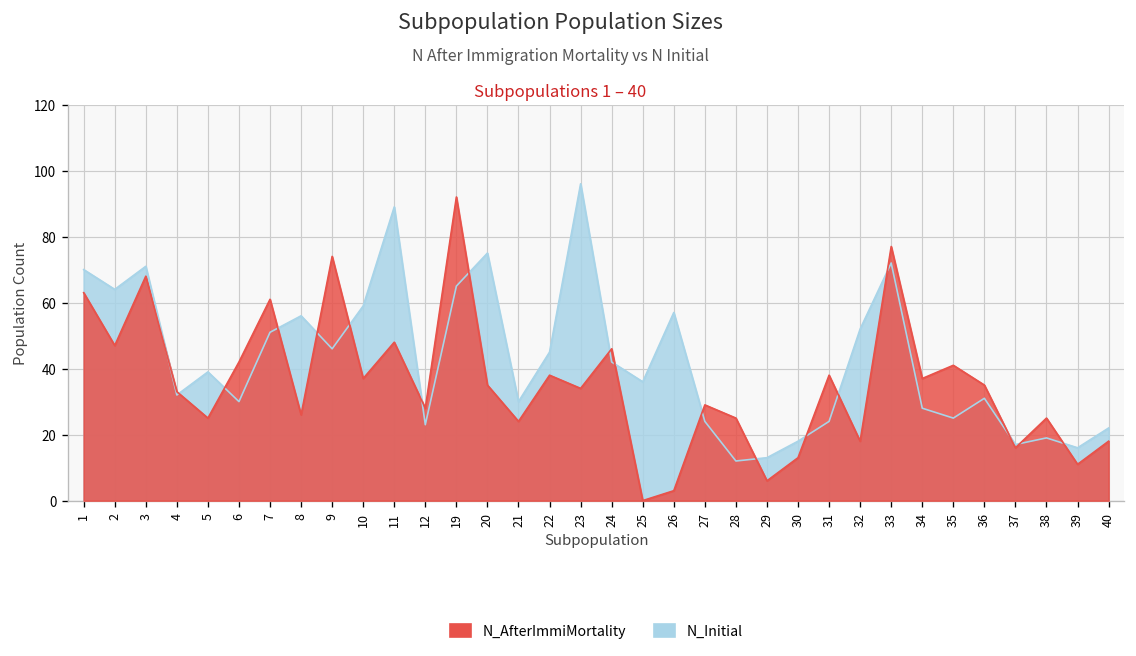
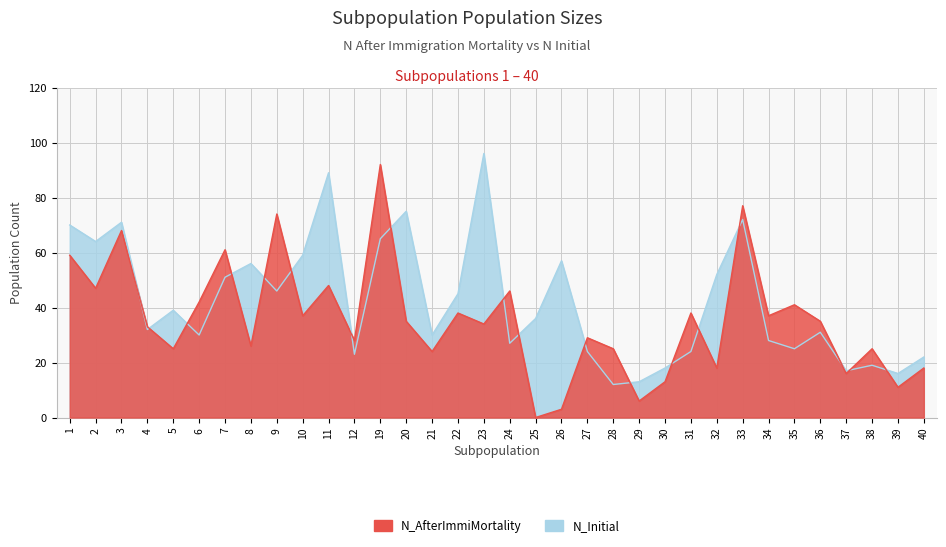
N_AfterImmiMortality, 1: 63 -> 59
N_Initial, 24: 42 -> 27
